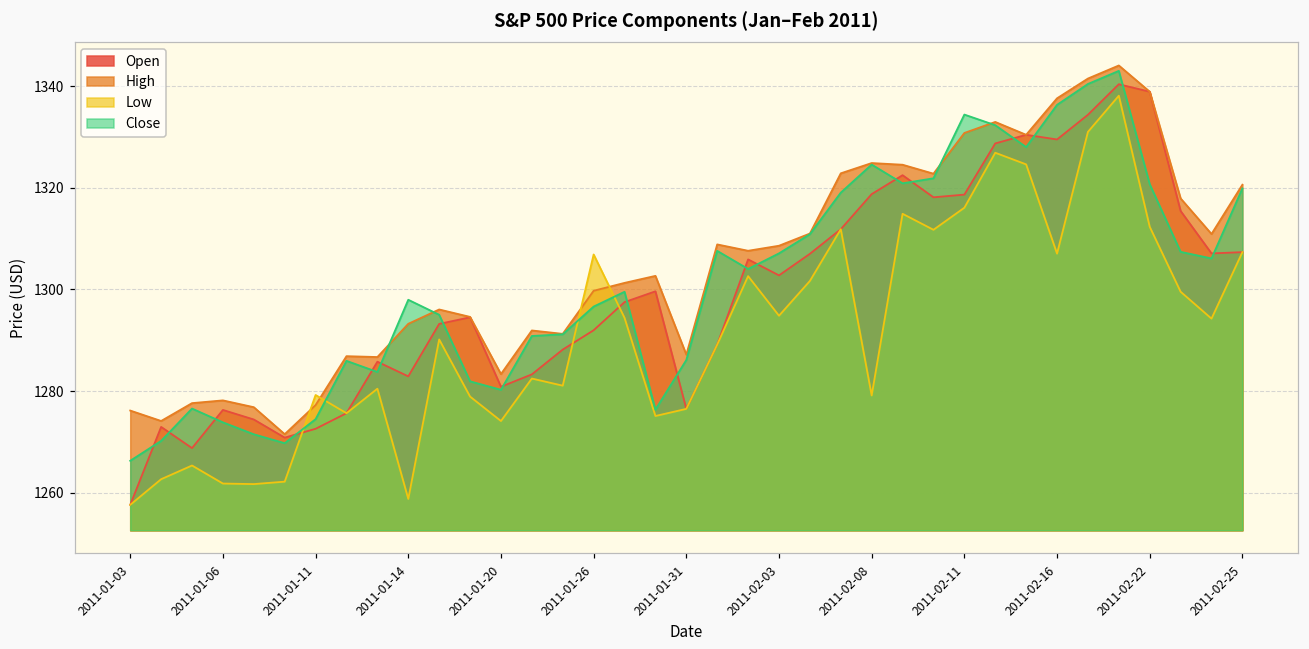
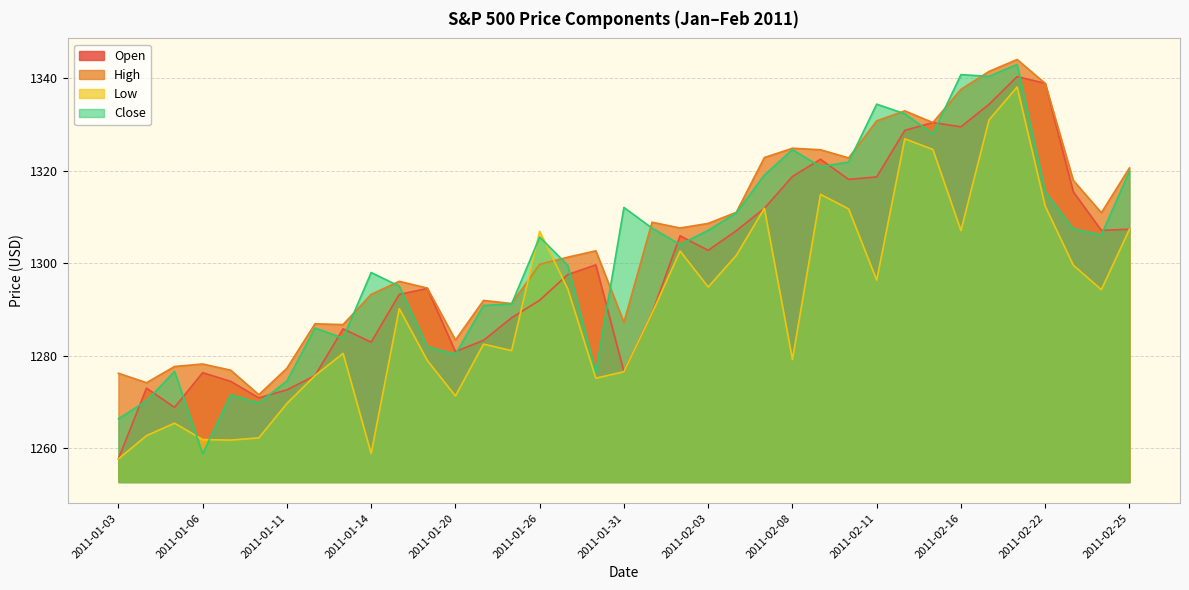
Close, 2011-01-06: 1274 -> 1259
Low, 2011-01-11: 1279 -> 1270
Low, 2011-01-20: 1274 -> 1271
Close, 2011-01-26: 1297 -> 1306
Close, 2011-01-31: 1286 -> 1312
Low, 2011-02-11: 1316 -> 1296
Close, 2011-02-16: 1336 -> 1341
Close, 2011-02-22: 1321 -> 1315
